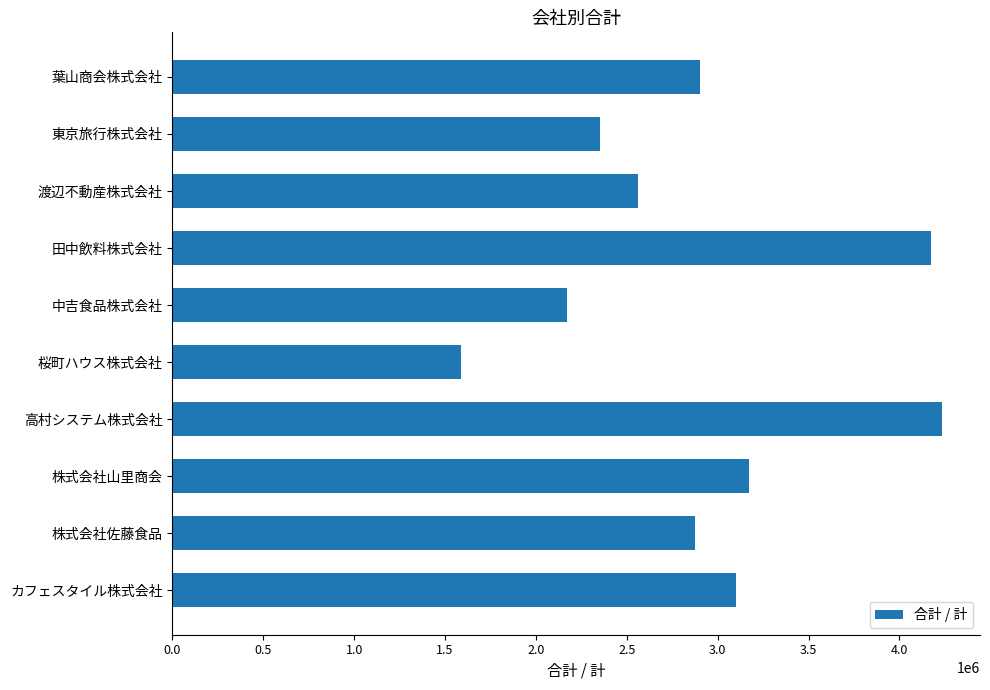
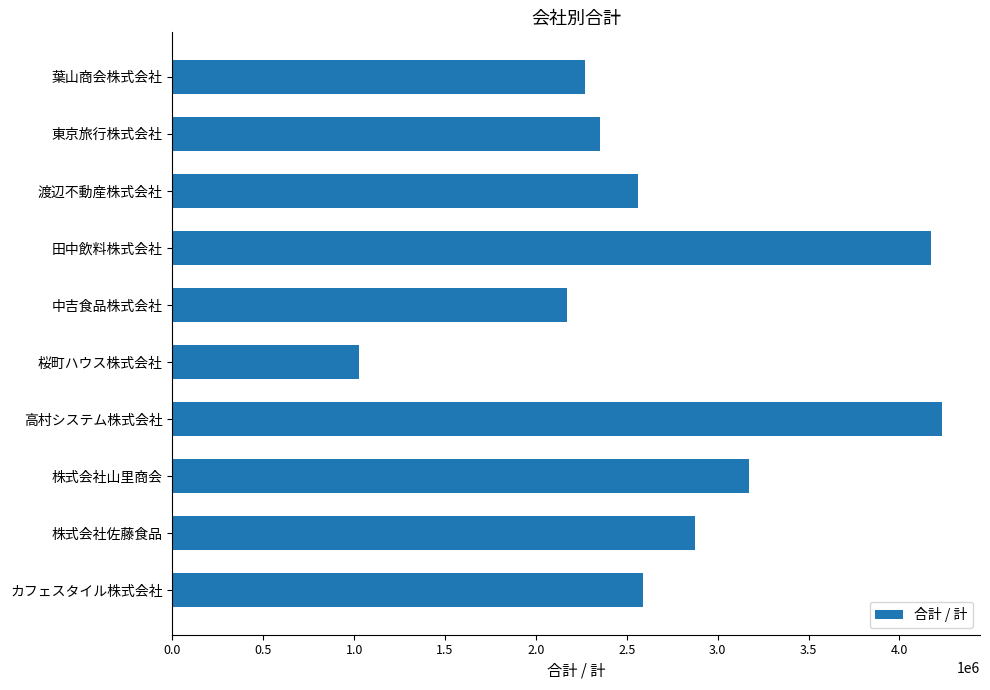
葉山商会株式会社: 2900000 -> 2270000
桜町ハウス株式会社: 1590000 -> 1030000
カフェスタイル株式会社: 3100000 -> 2590000
